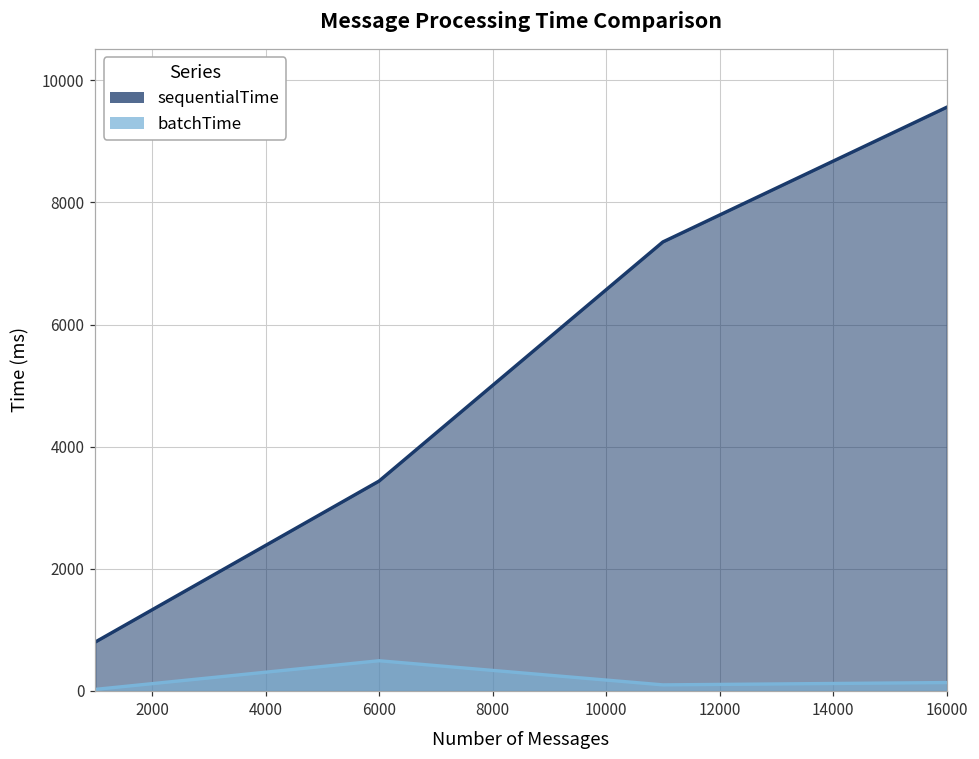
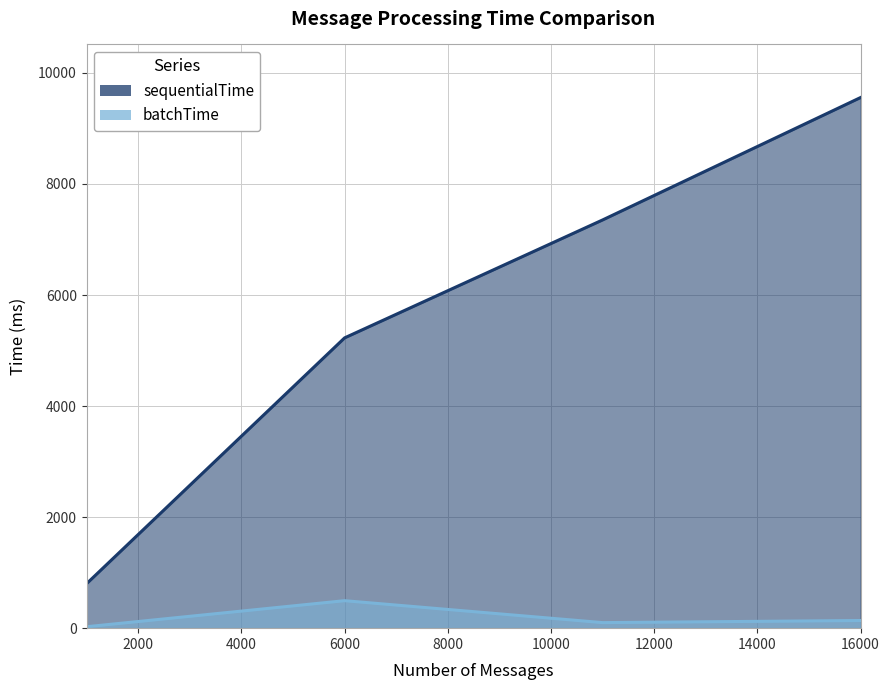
sequentialTime, 6000: 3400 -> 5200
